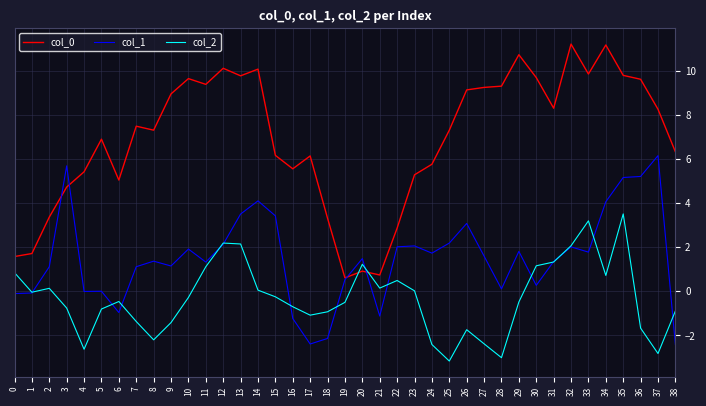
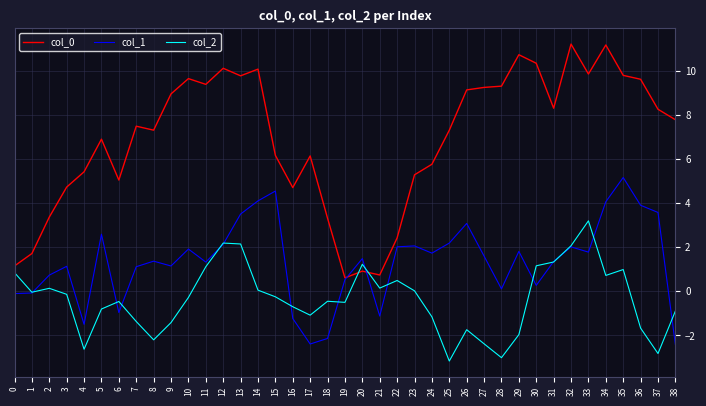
col_0, 0: 1.6 -> 1.2
col_1, 2: 1.1 -> 0.7
col_1, 3: 5.7 -> 1.1
col_2, 3: -0.8 -> -0.1
col_1, 4: 0.0 -> -1.5
col_1, 5: 0.0 -> 2.6
col_1, 15: 3.4 -> 4.6
col_0, 16: 5.6 -> 4.7
col_2, 18: -0.9 -> -0.5
col_0, 22: 2.9 -> 2.4
col_2, 24: -2.4 -> -1.2
col_2, 29: -0.5 -> -2.0
col_0, 30: 9.7 -> 10.4
col_2, 35: 3.5 -> 1.0
col_1, 36: 5.2 -> 3.9
col_1, 37: 6.2 -> 3.6
col_0, 38: 6.3 -> 7.8
